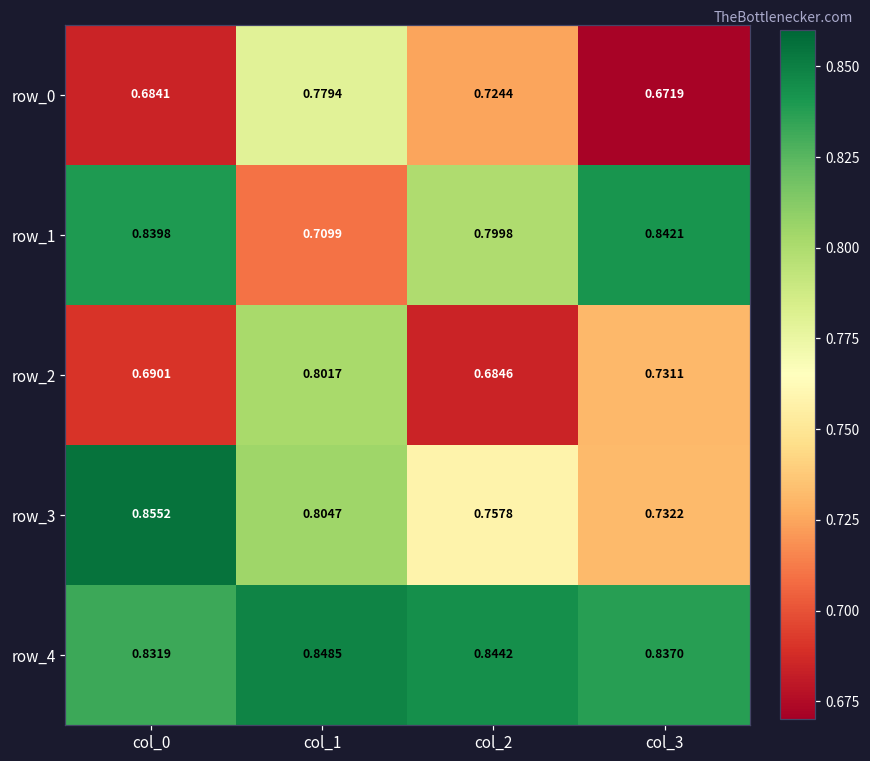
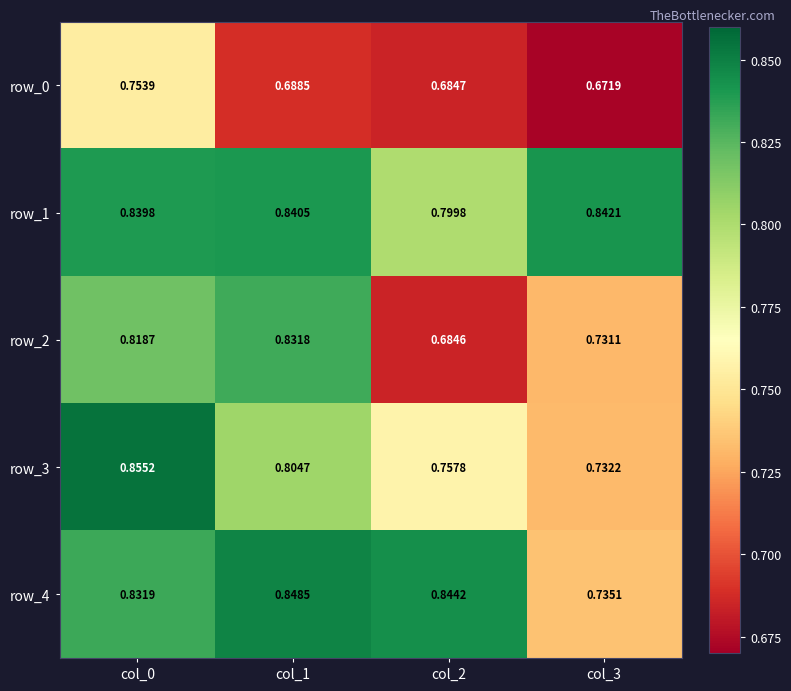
row_0, col_0: 0.6841 -> 0.7539
row_0, col_1: 0.7794 -> 0.6885
row_0, col_2: 0.7244 -> 0.6847
row_1, col_1: 0.7099 -> 0.8405
row_2, col_0: 0.6901 -> 0.8187
row_2, col_1: 0.8017 -> 0.8318
row_4, col_3: 0.8370 -> 0.7351
